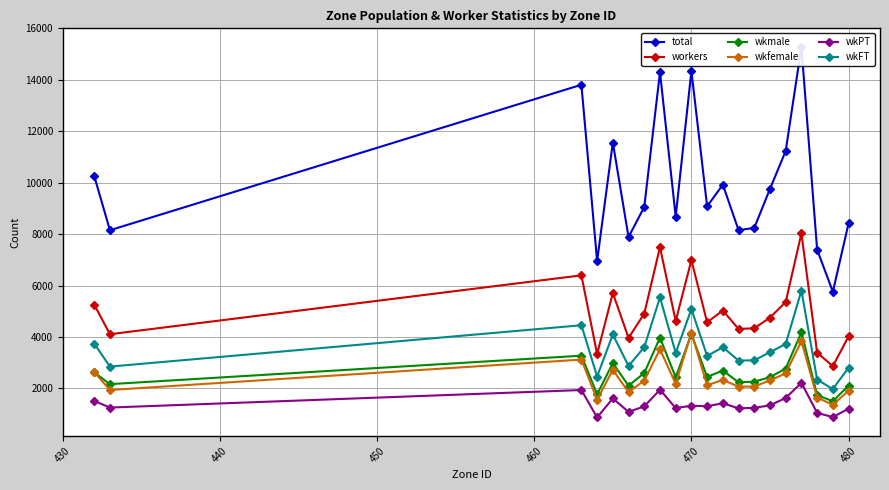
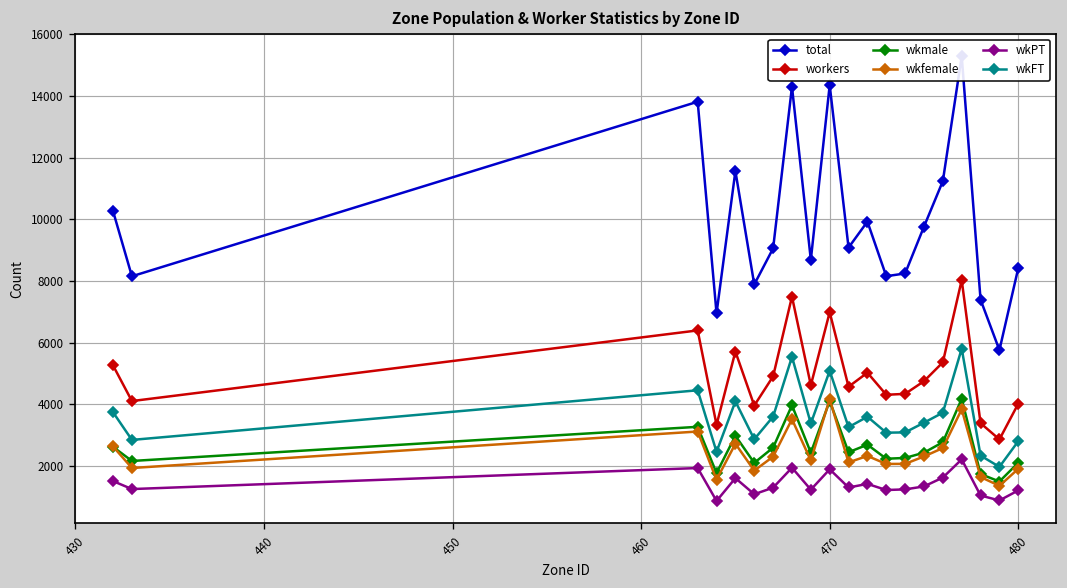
wkPT, 470: 1300 -> 1900
